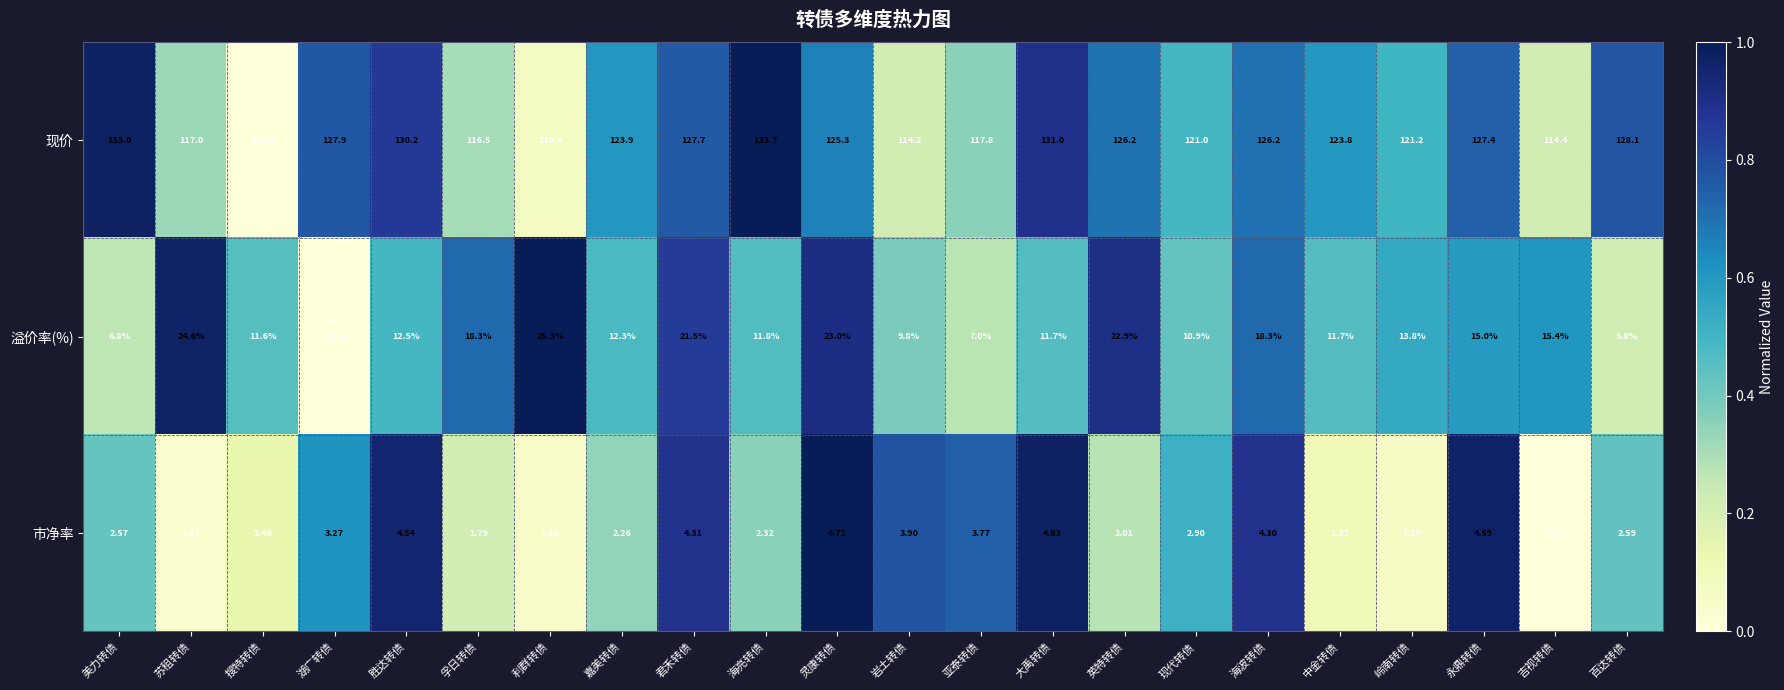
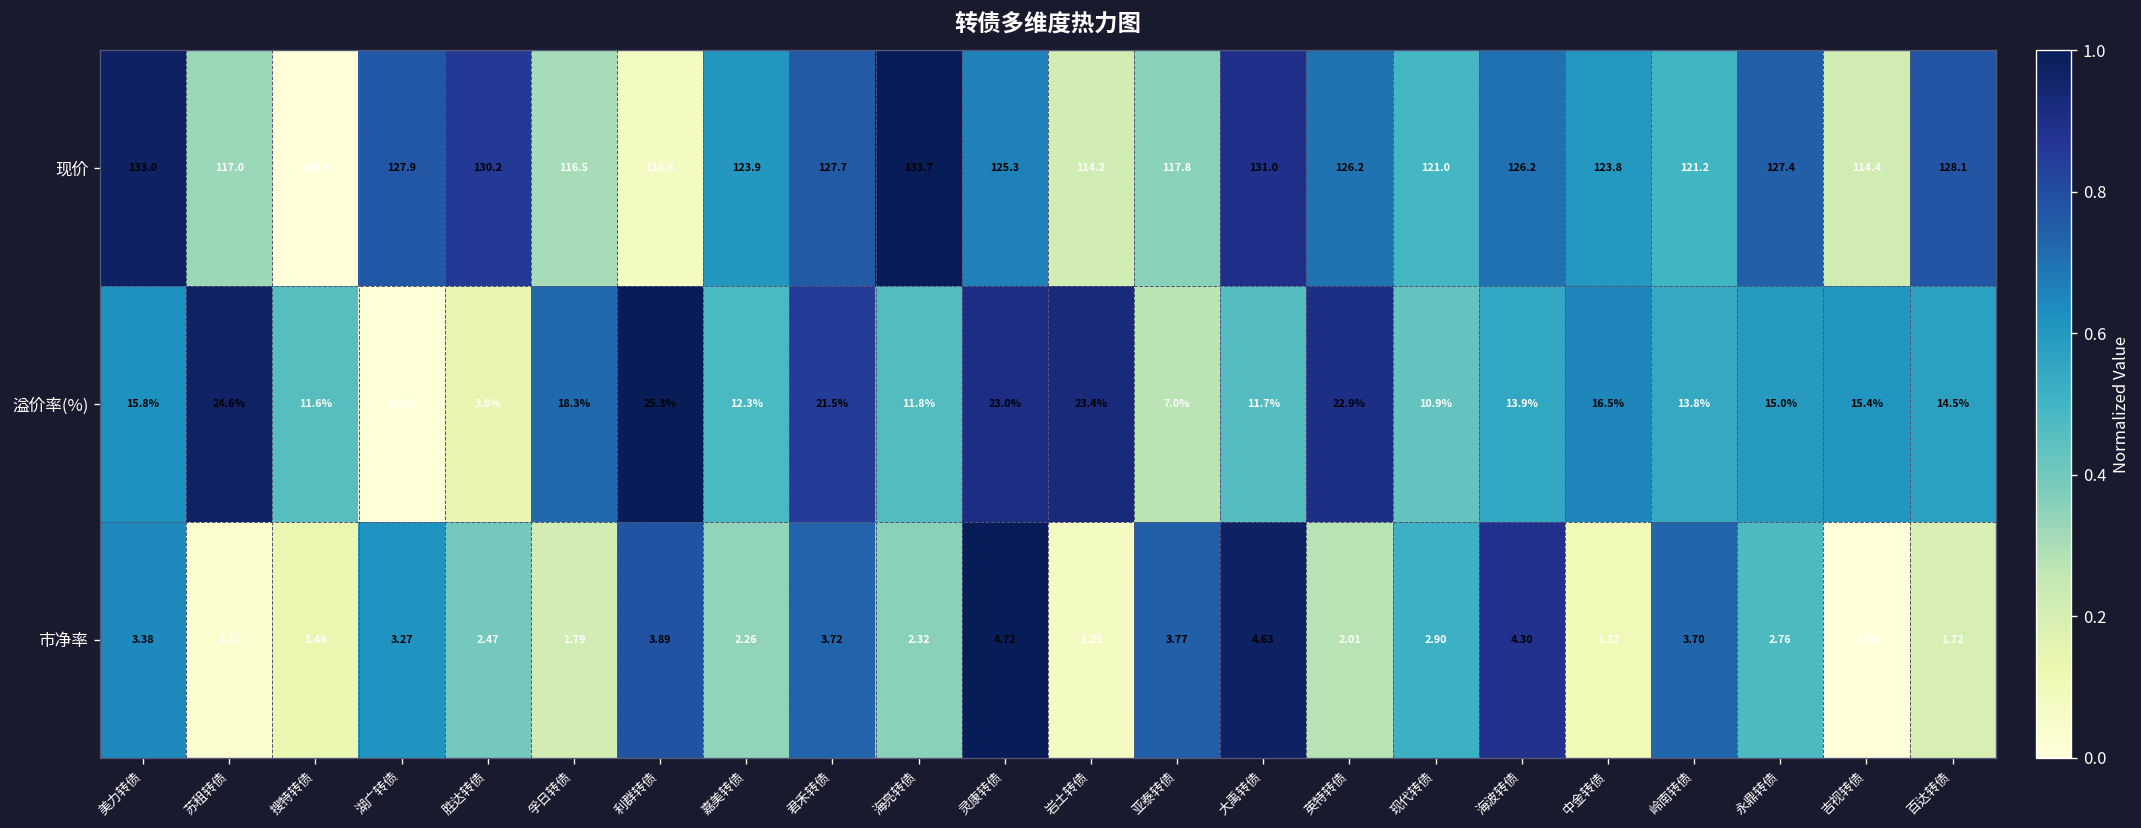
溢价率(%), 美力转债: 6.8% -> 15.8%
溢价率(%), 胜达转债: 12.5% -> 3.8%
溢价率(%), 岩土转债: 9.8% -> 23.4%
溢价率(%), 海波转债: 18.3% -> 13.9%
溢价率(%), 中金转债: 11.7% -> 16.5%
溢价率(%), 百达转债: 5.8% -> 14.5%
市净率, 美力转债: 2.57 -> 3.38
市净率, 胜达转债: 4.54 -> 2.47
市净率, 利群转债: 1.16 -> 3.89
市净率, 君禾转债: 4.31 -> 3.72
市净率, 岩土转债: 3.90 -> 1.25
市净率, 岭南转债: 1.20 -> 3.70
市净率, 永鼎转债: 4.59 -> 2.76
市净率, 百达转债: 2.59 -> 1.72
